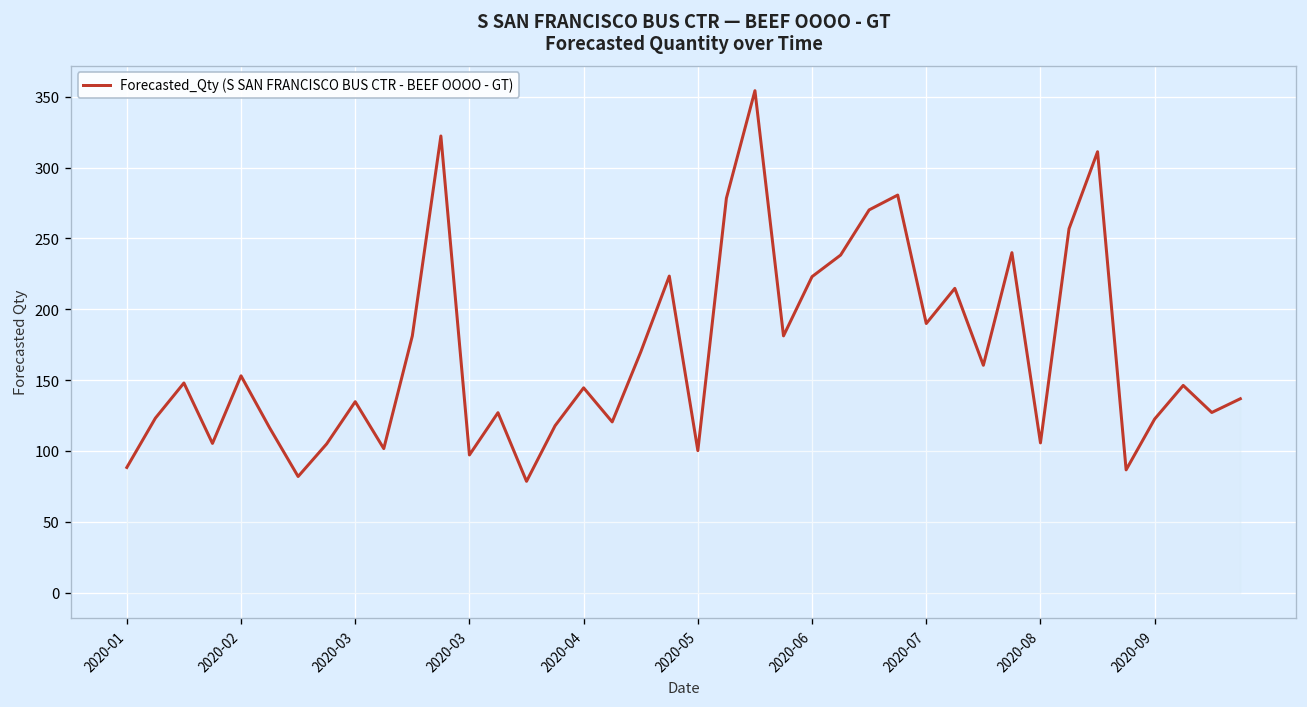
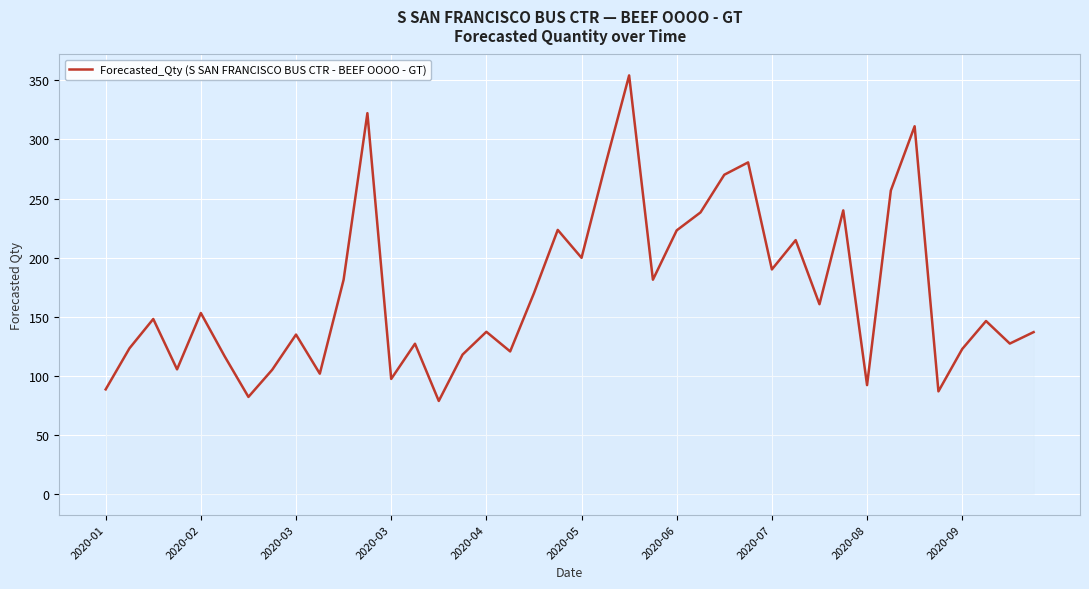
2020-04: 145 -> 137
2020-05: 100 -> 200
2020-08: 106 -> 92
